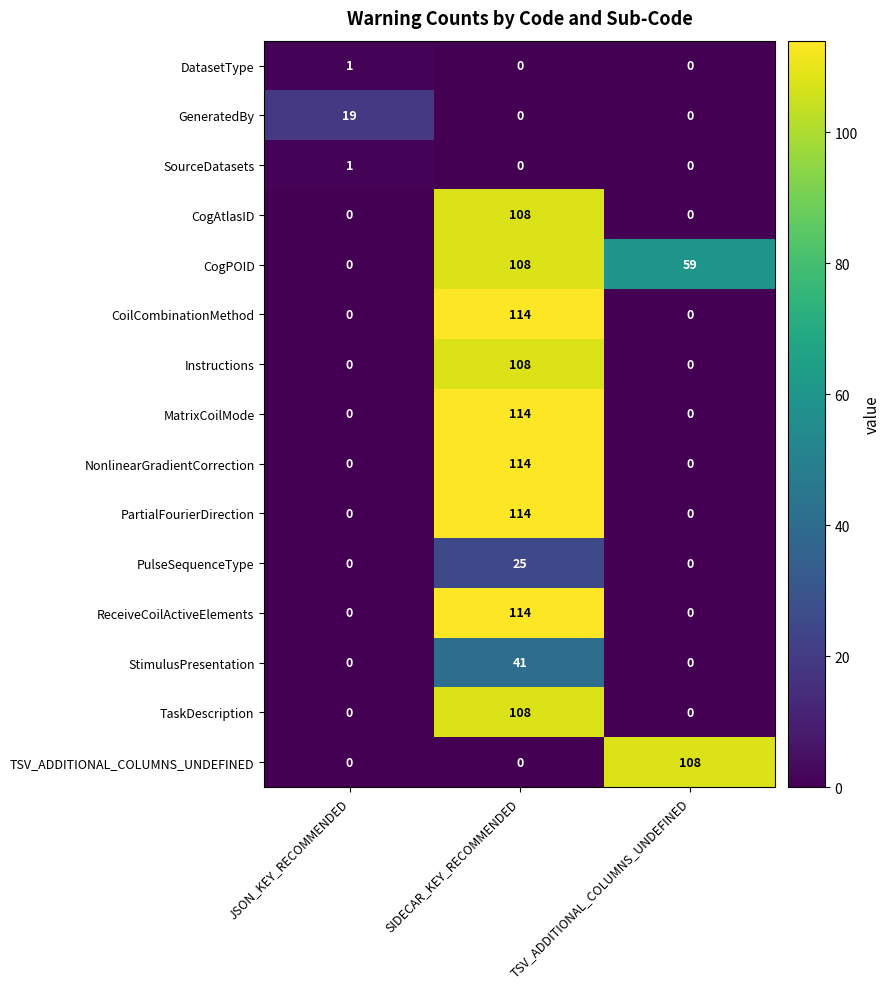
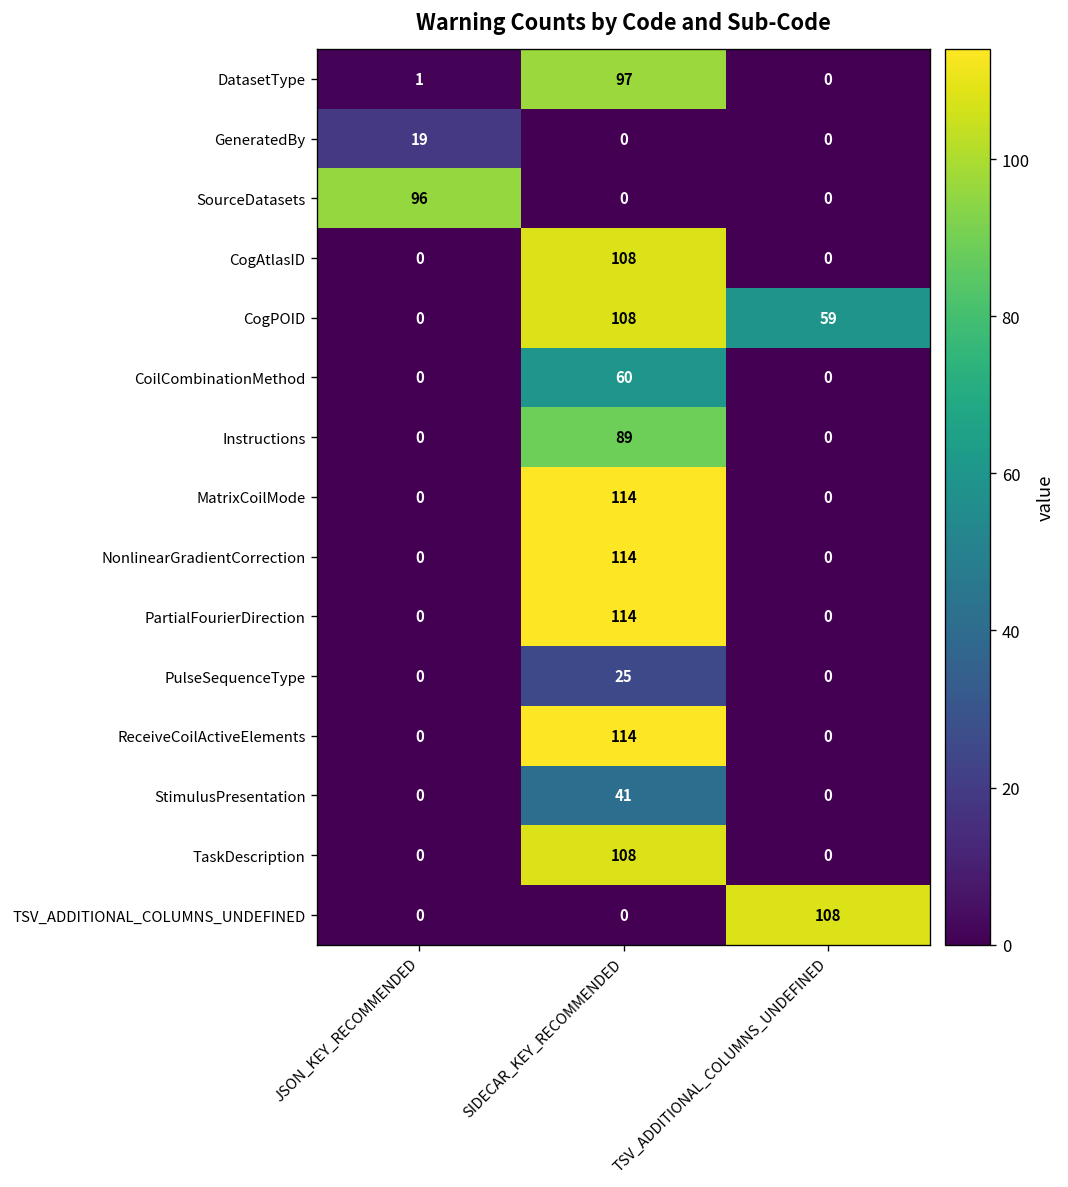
DatasetType, SIDECAR_KEY_RECOMMENDED: 0 -> 97
SourceDatasets, JSON_KEY_RECOMMENDED: 1 -> 96
CoilCombinationMethod, SIDECAR_KEY_RECOMMENDED: 114 -> 60
Instructions, SIDECAR_KEY_RECOMMENDED: 108 -> 89
